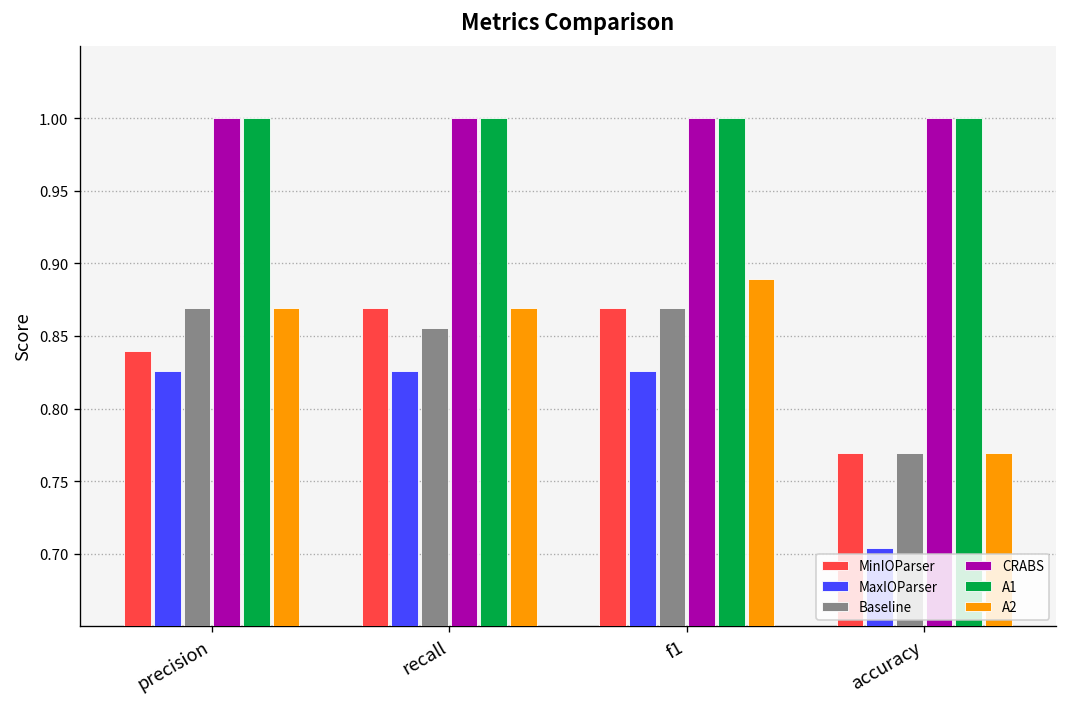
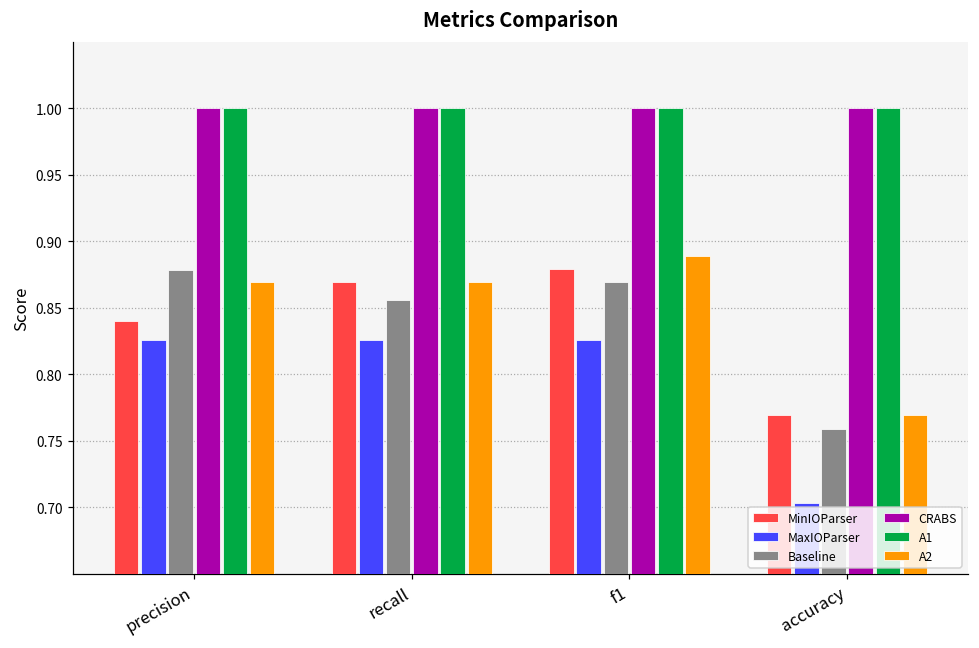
Baseline, precision: 0.870 -> 0.878
MinIOParser, f1: 0.870 -> 0.880
Baseline, accuracy: 0.769 -> 0.759
